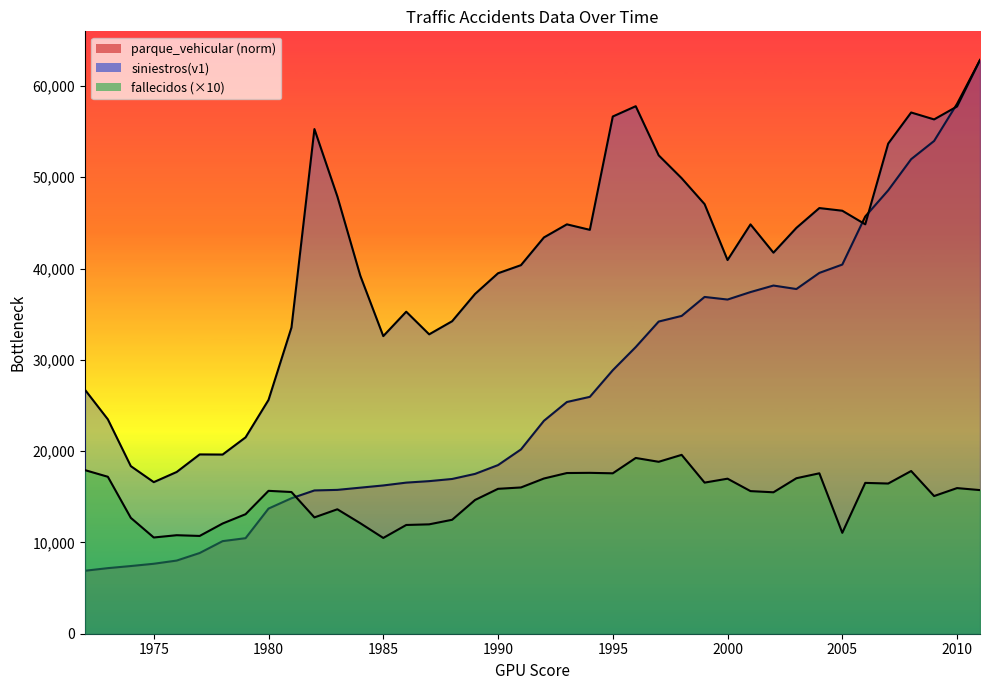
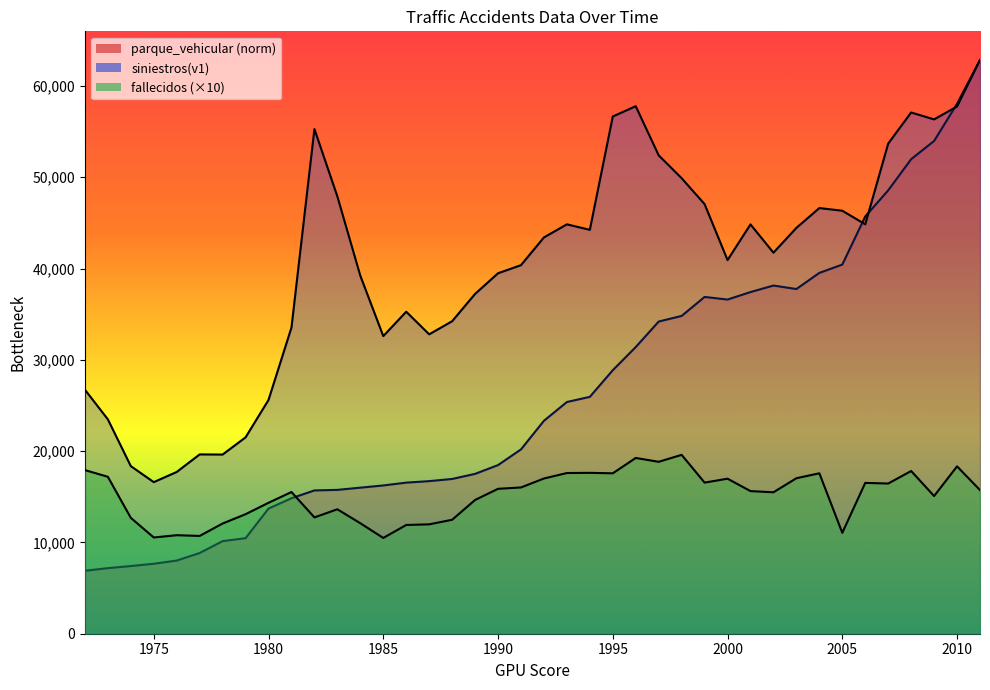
fallecidos (×10), 1980: 16,000 -> 14,000
fallecidos (×10), 2010: 16,000 -> 18,000
